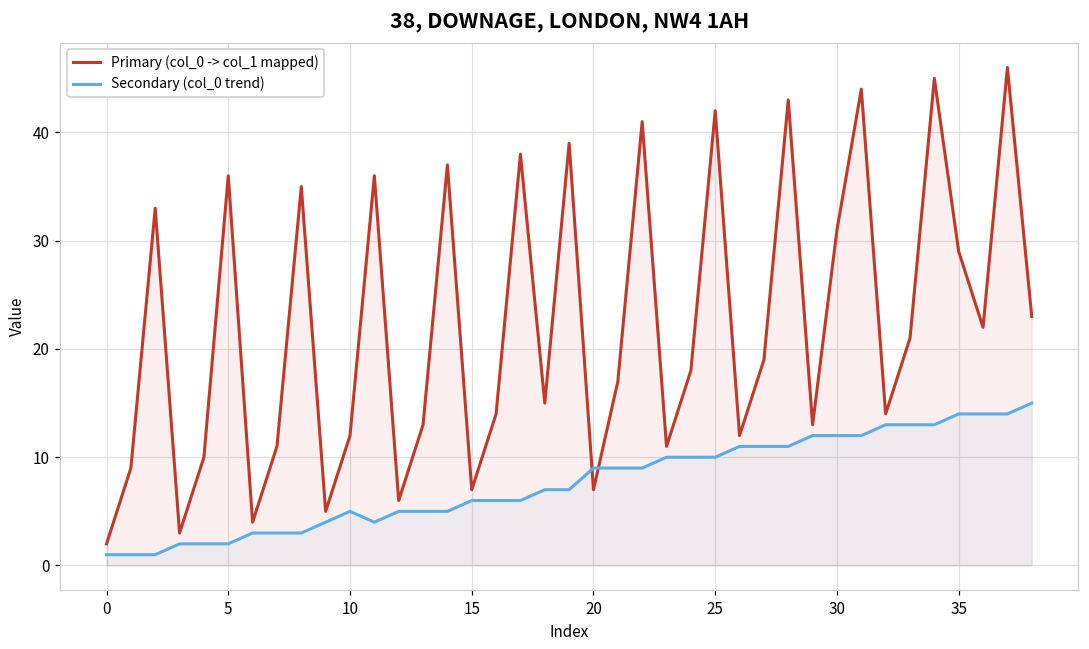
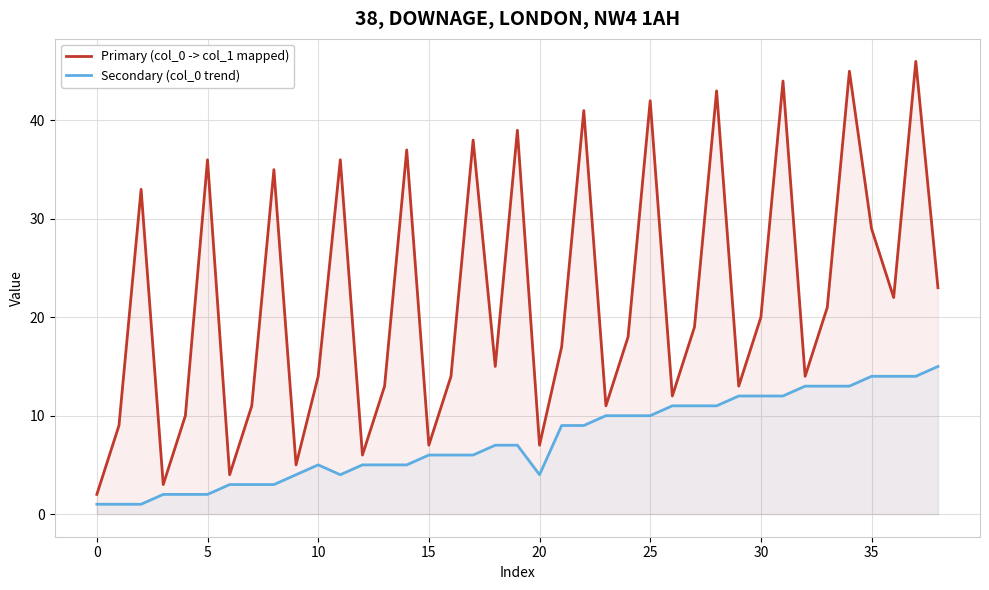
Primary (col_0 -> col_1 mapped), 10: 12 -> 14
Secondary (col_0 trend), 20: 9 -> 4
Primary (col_0 -> col_1 mapped), 30: 31 -> 20
